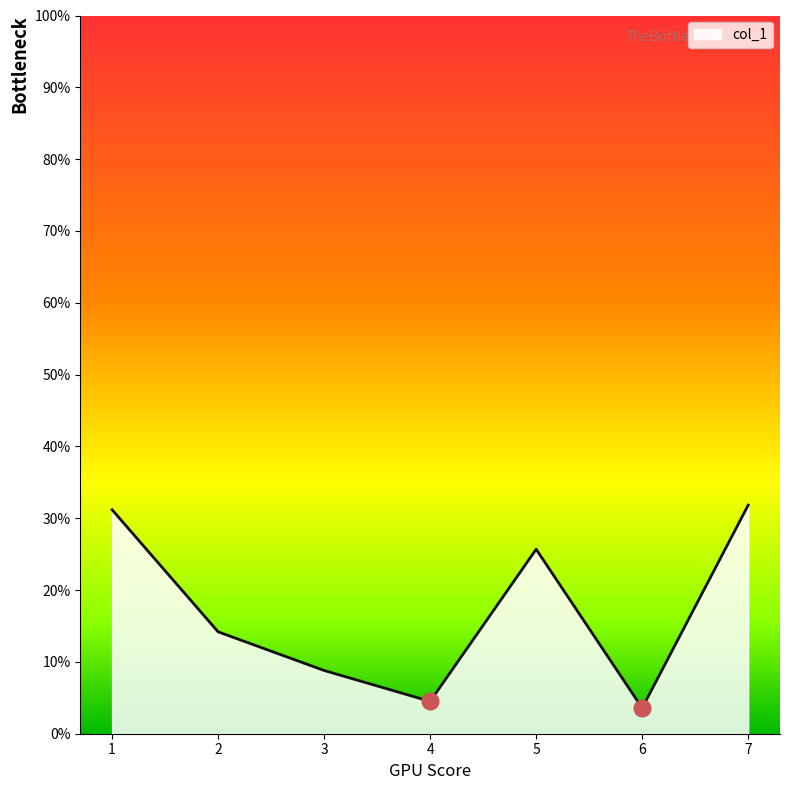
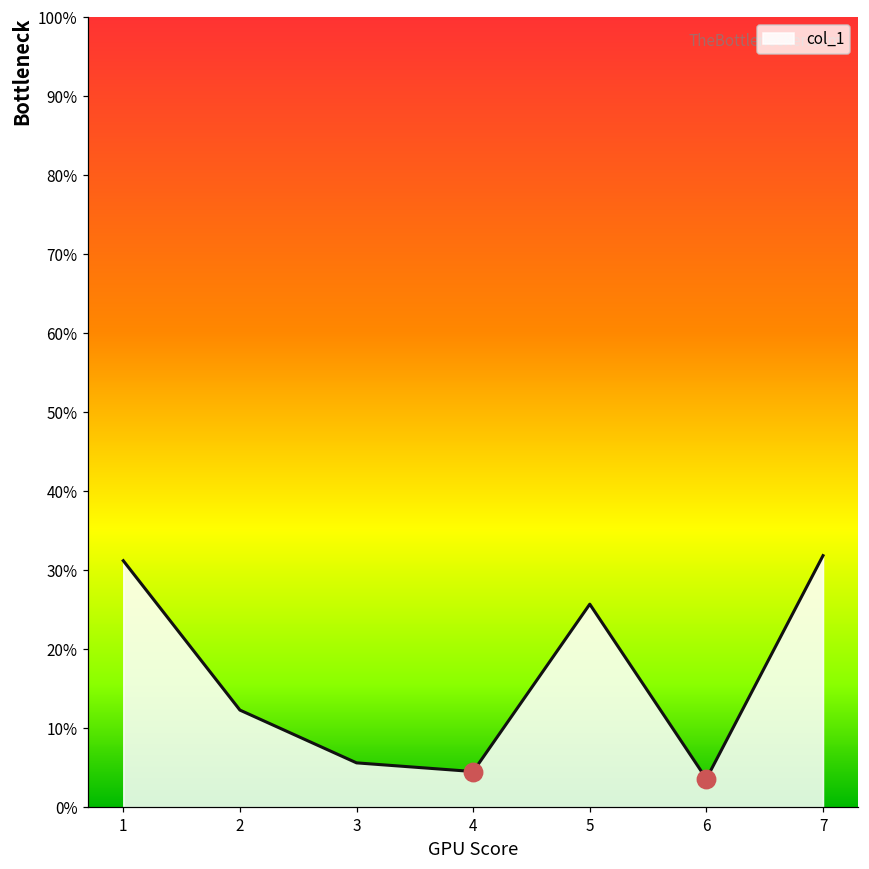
col_1, 2: 14% -> 12%
col_1, 3: 9% -> 6%
